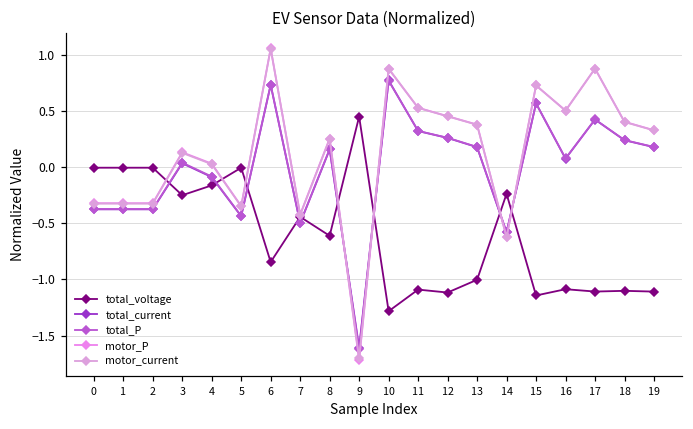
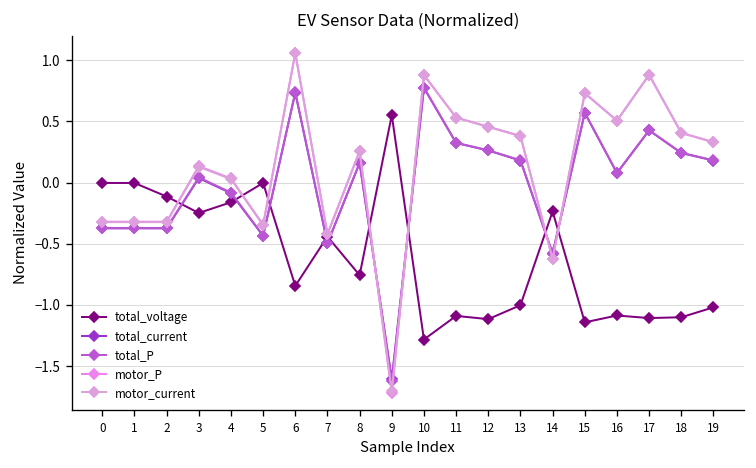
total_voltage, 2: 0.00 -> -0.11
total_voltage, 8: -0.61 -> -0.76
total_voltage, 9: 0.45 -> 0.55
total_voltage, 19: -1.11 -> -1.02
